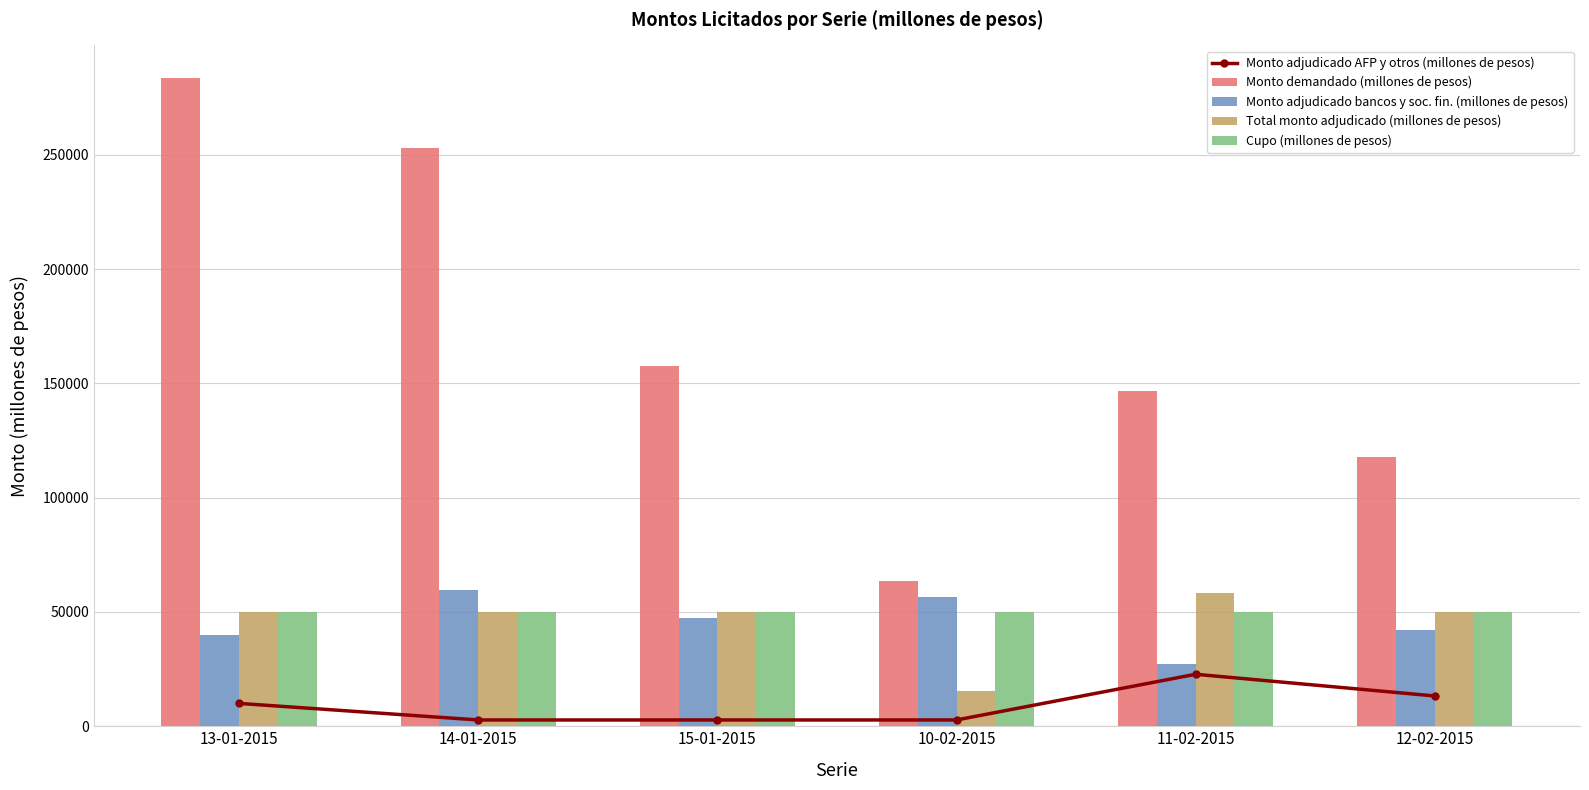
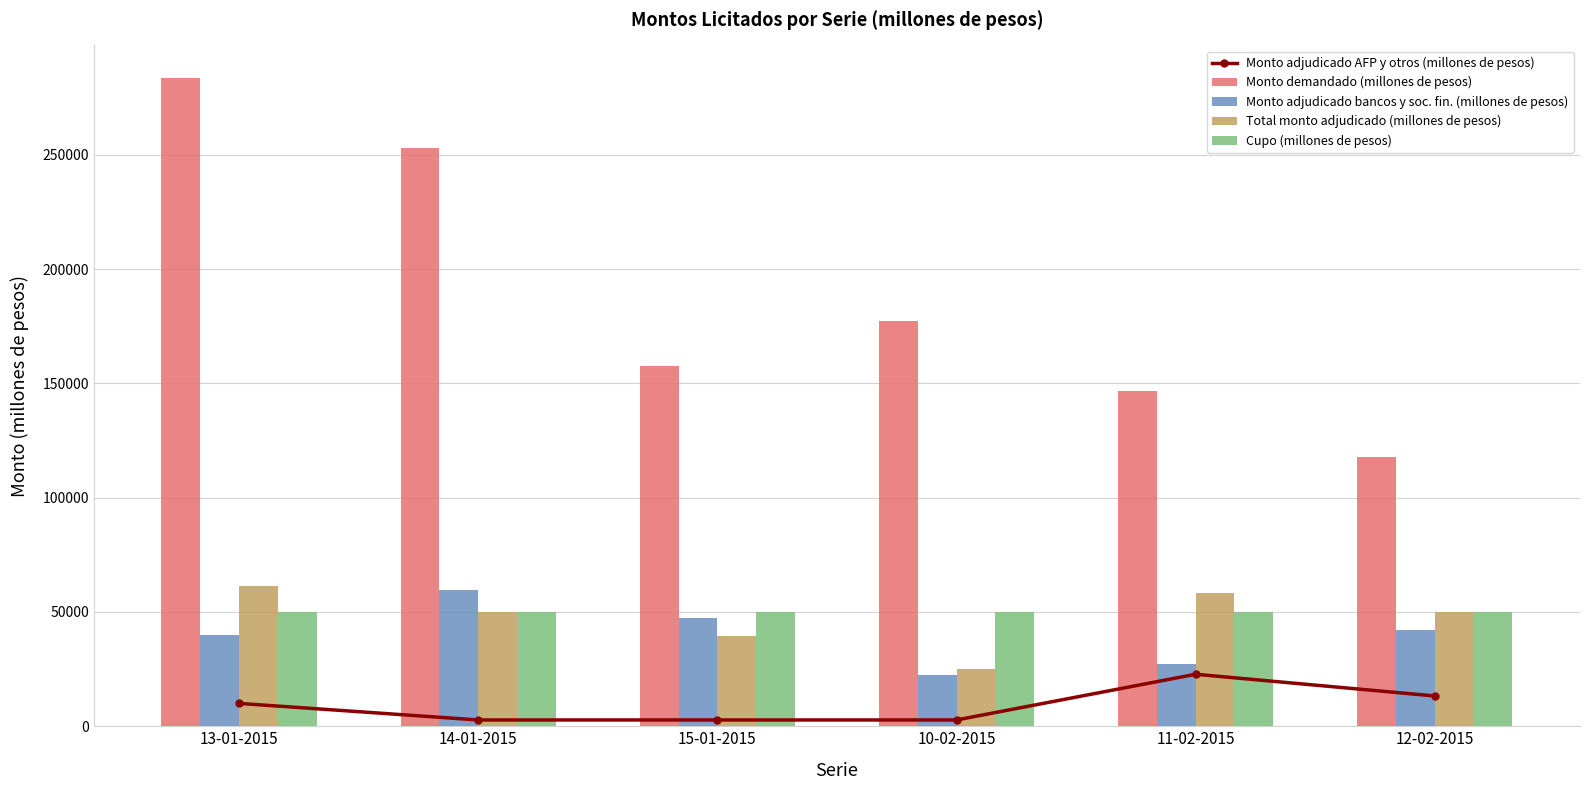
Total monto adjudicado (millones de pesos), 13-01-2015: 50000 -> 61000
Total monto adjudicado (millones de pesos), 15-01-2015: 50000 -> 40000
Monto demandado (millones de pesos), 10-02-2015: 64000 -> 177000
Monto adjudicado bancos y soc. fin. (millones de pesos), 10-02-2015: 57000 -> 22000
Total monto adjudicado (millones de pesos), 10-02-2015: 16000 -> 25000
